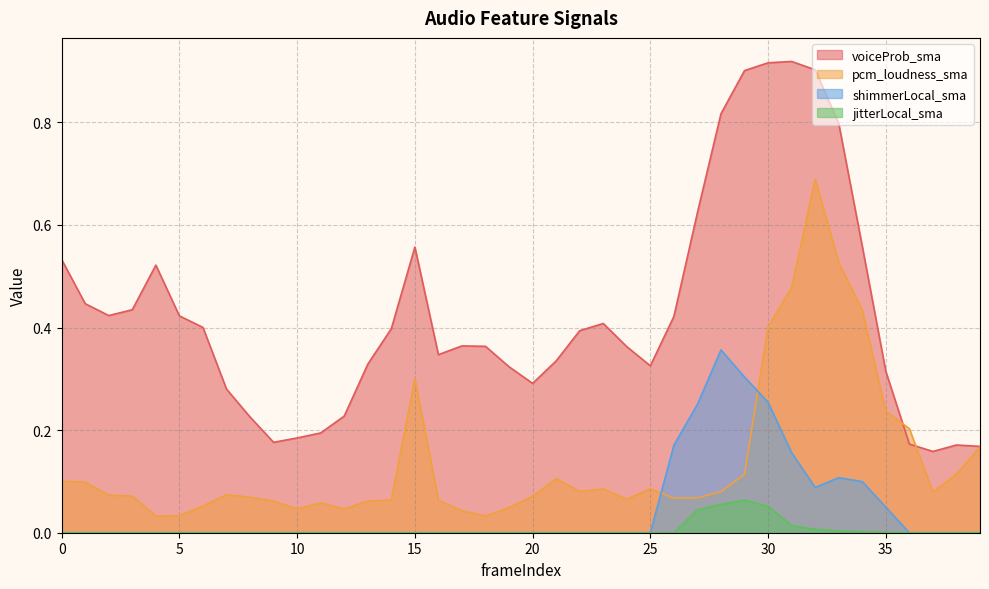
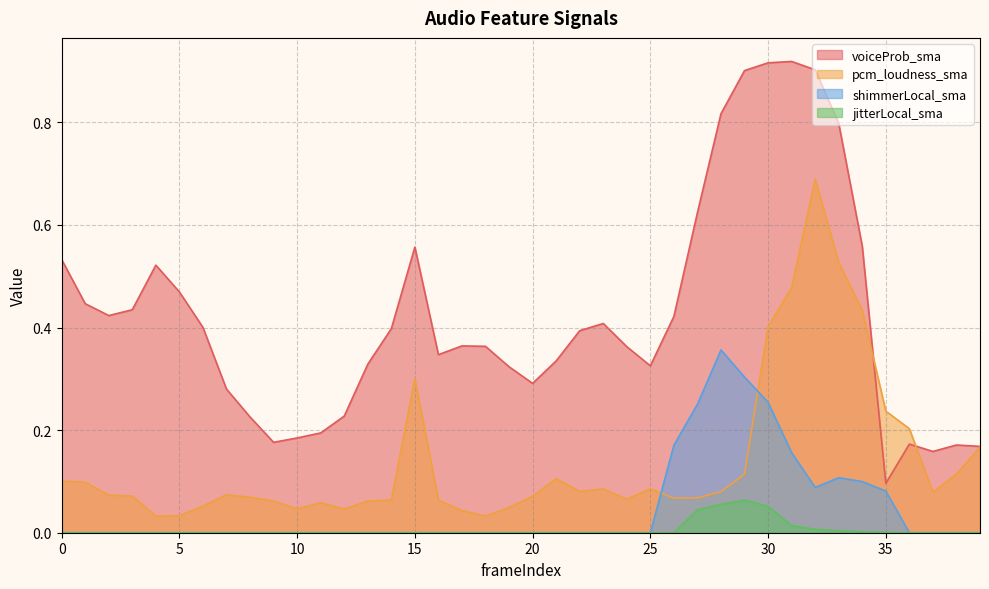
voiceProb_sma, 5: 0.42 -> 0.47
voiceProb_sma, 35: 0.31 -> 0.10
shimmerLocal_sma, 35: 0.05 -> 0.08
